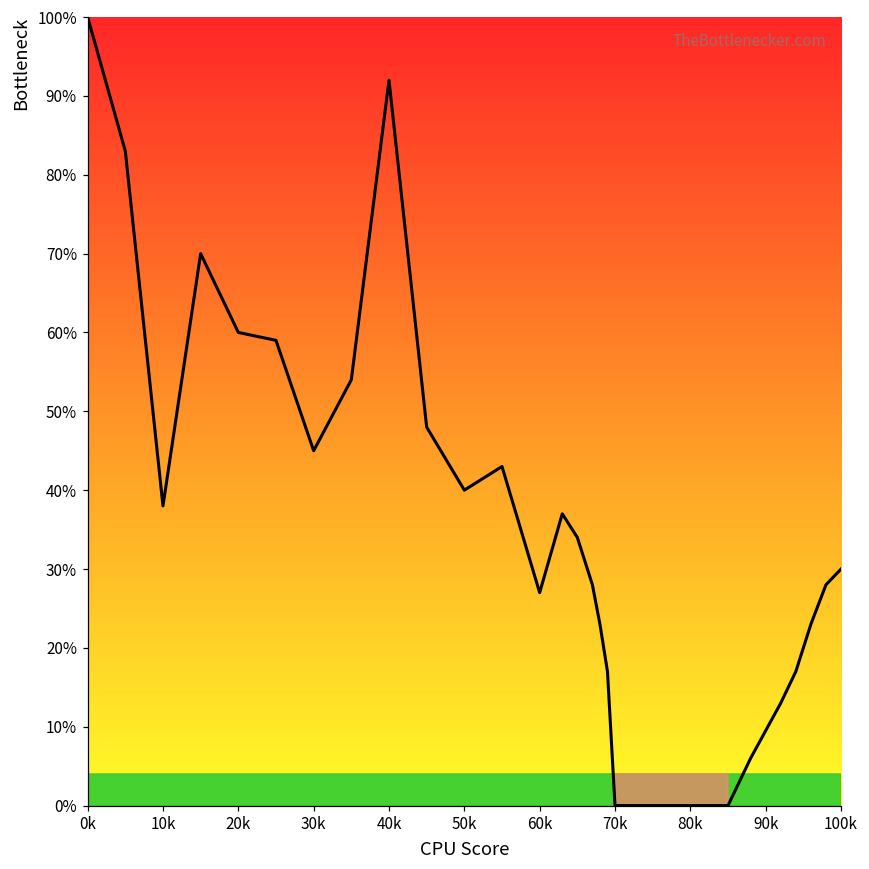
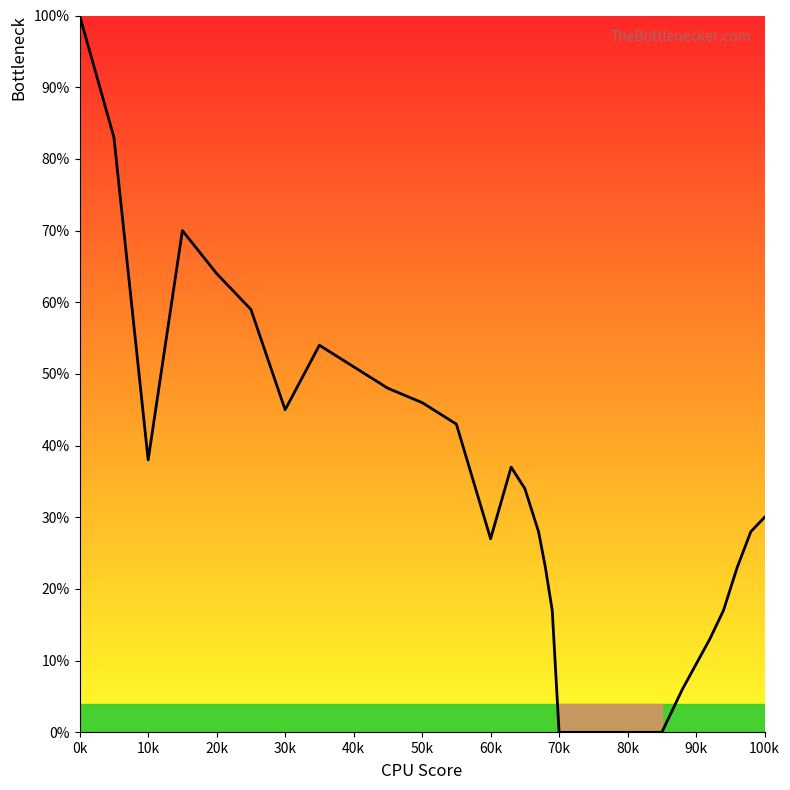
20k: 60% -> 64%
40k: 92% -> 51%
50k: 40% -> 46%
